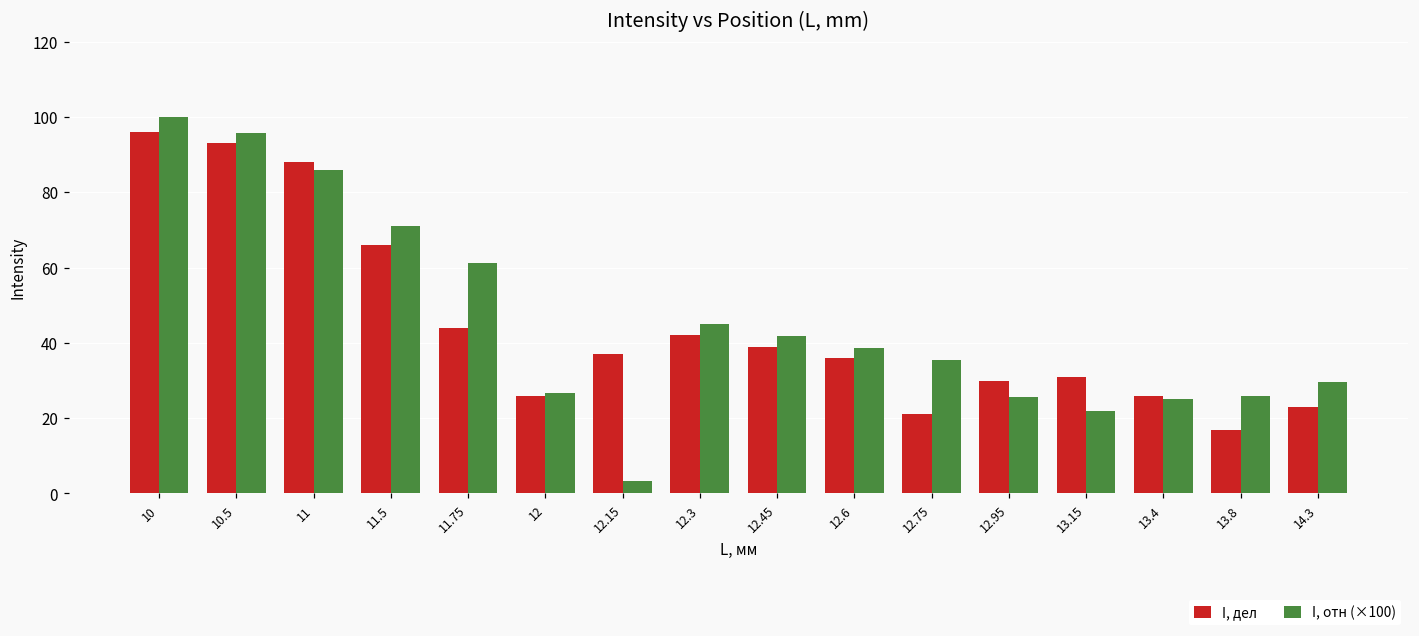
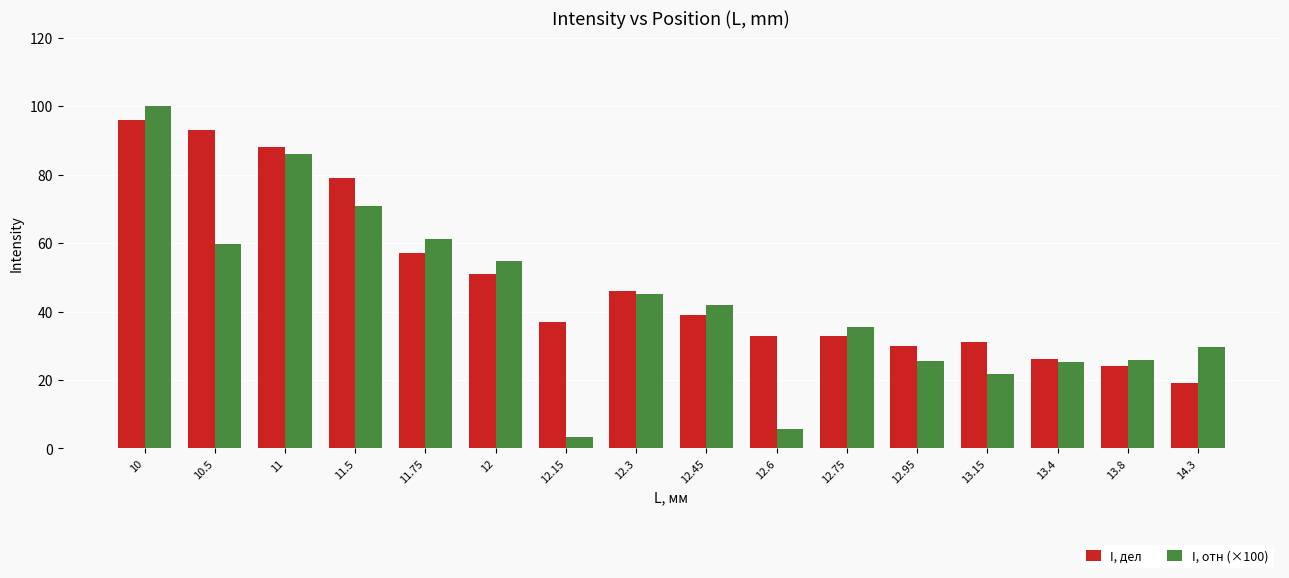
I, отн (×100), 10.5: 96 -> 60
I, дел, 11.5: 66 -> 79
I, дел, 11.75: 44 -> 57
I, дел, 12: 26 -> 51
I, отн (×100), 12: 27 -> 55
I, дел, 12.3: 42 -> 46
I, дел, 12.6: 36 -> 33
I, отн (×100), 12.6: 39 -> 6
I, дел, 12.75: 21 -> 33
I, дел, 13.8: 17 -> 24
I, дел, 14.3: 23 -> 19
